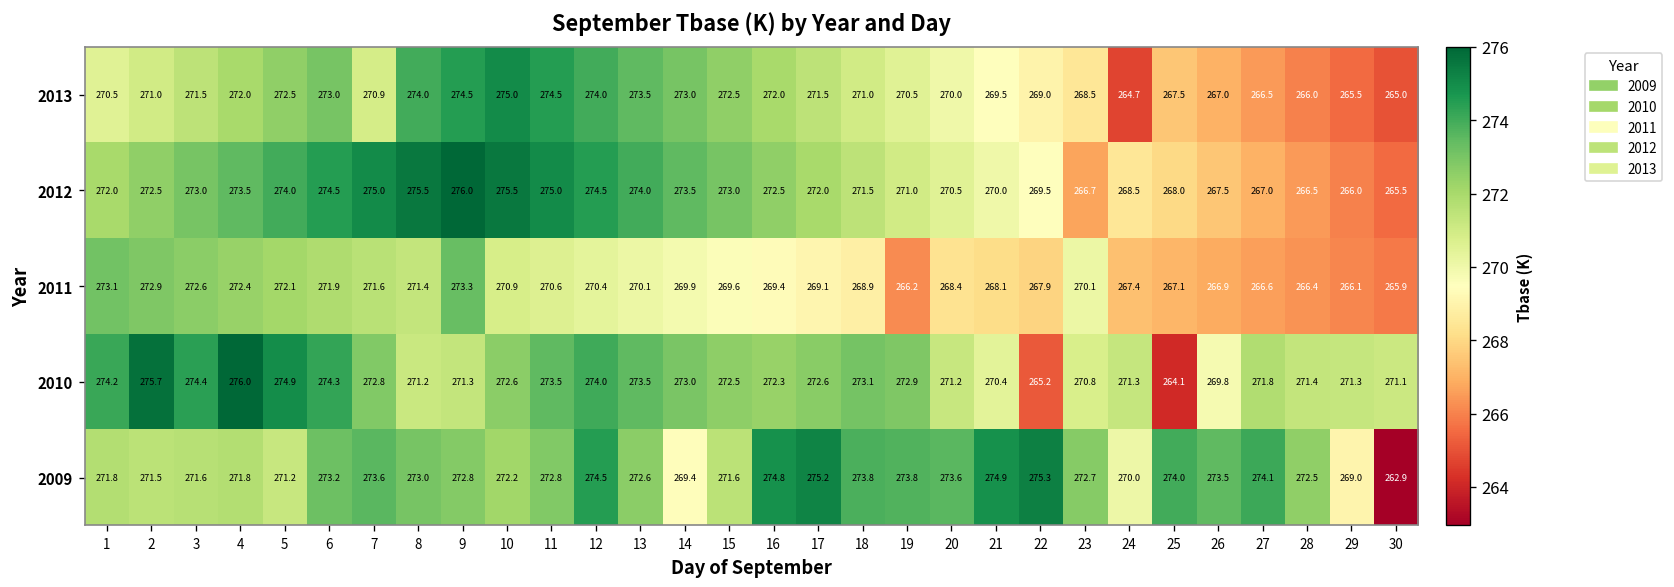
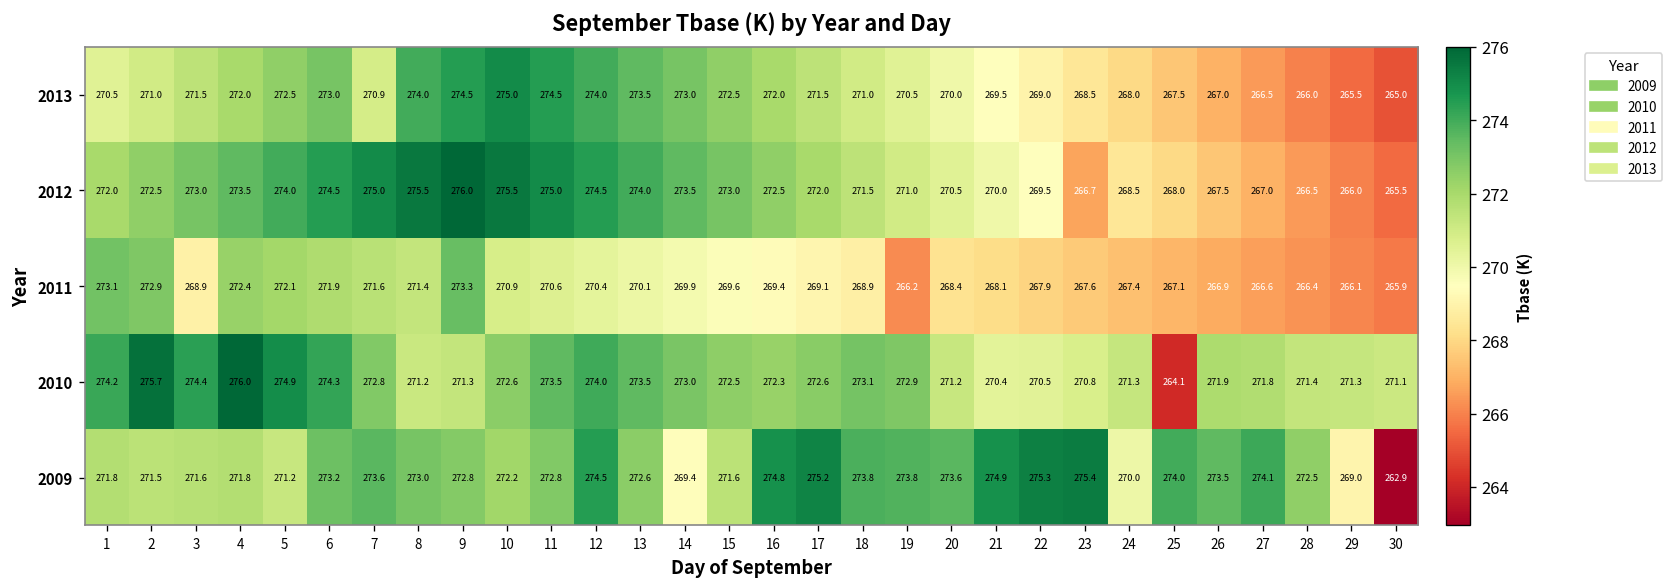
2013, 24: 264.7 -> 268.0
2011, 3: 272.6 -> 268.9
2011, 23: 270.1 -> 267.6
2010, 22: 265.2 -> 270.5
2010, 26: 269.8 -> 271.9
2009, 23: 272.7 -> 275.4
